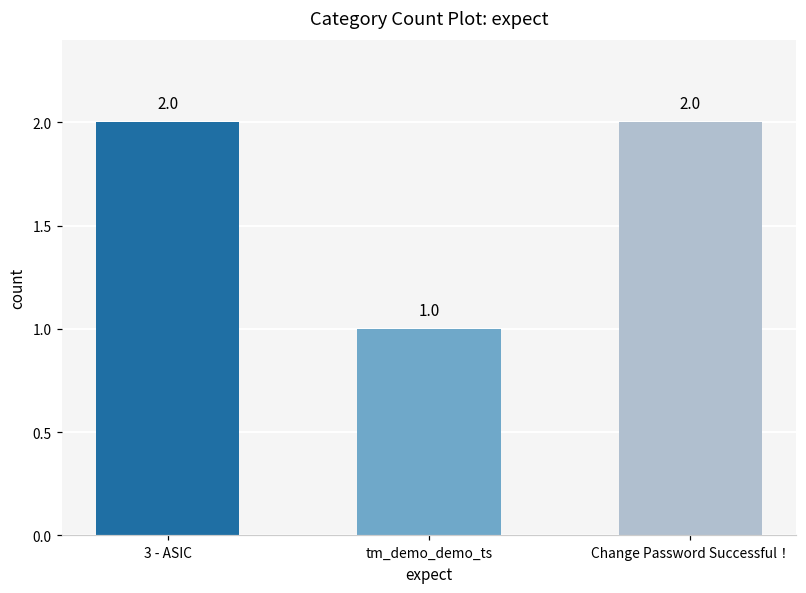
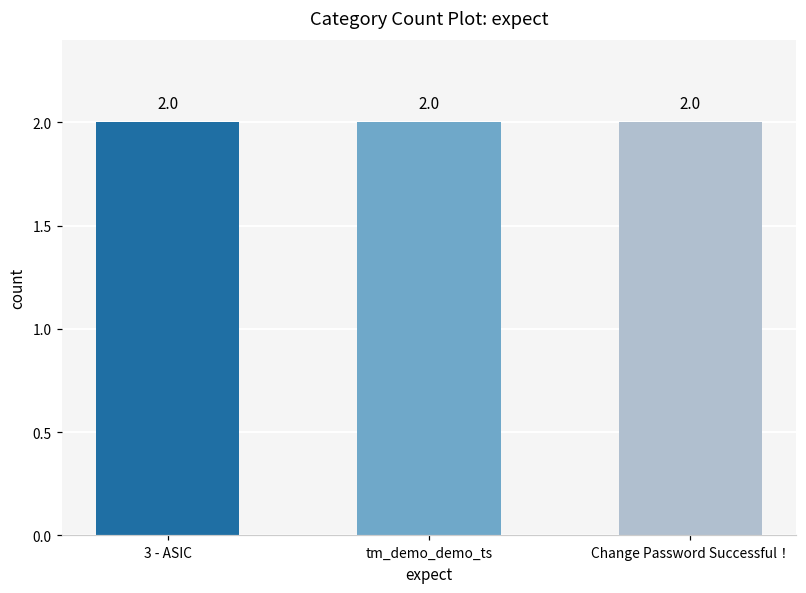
tm_demo_demo_ts: 1.0 -> 2.0
